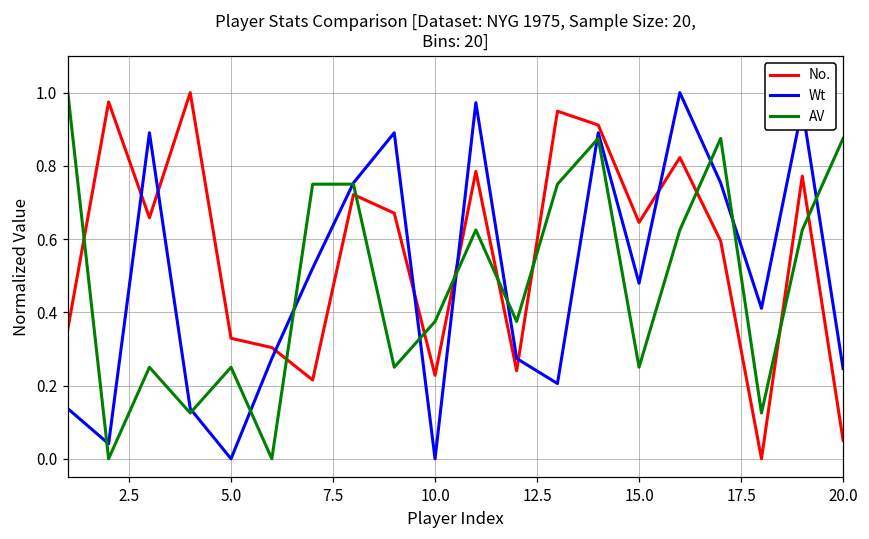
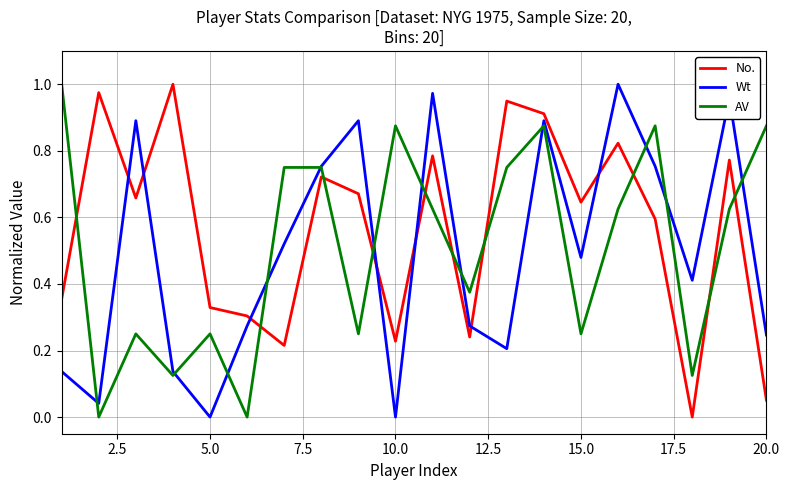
AV, 10.0: 0.38 -> 0.88
